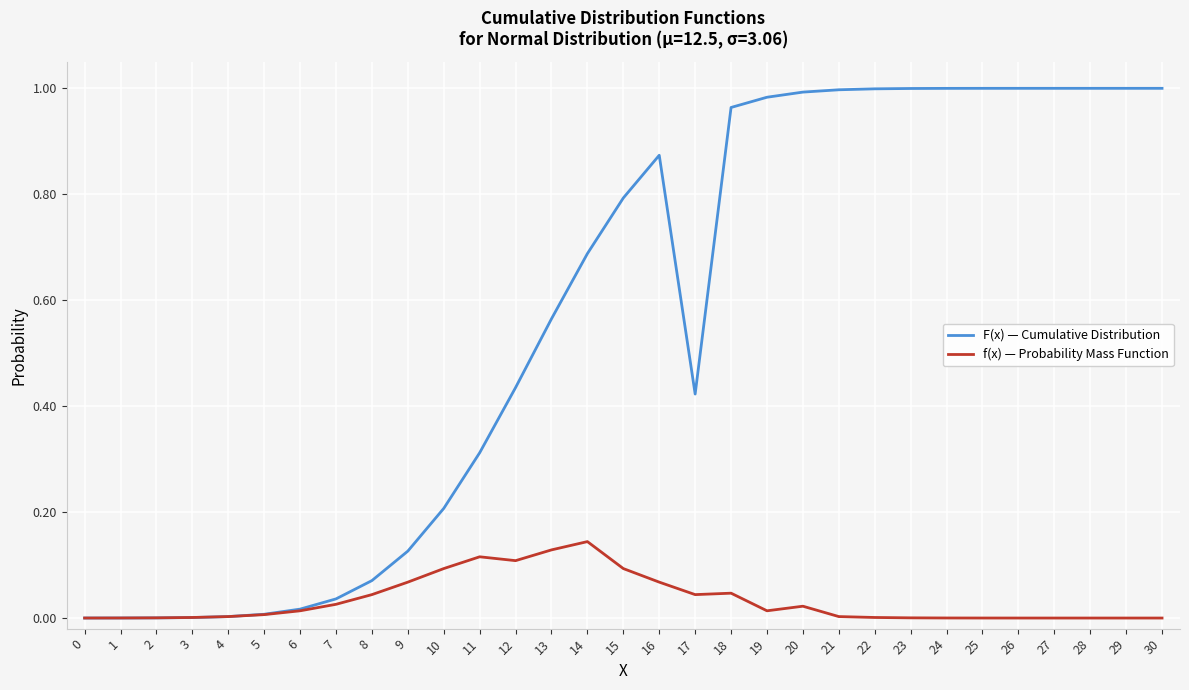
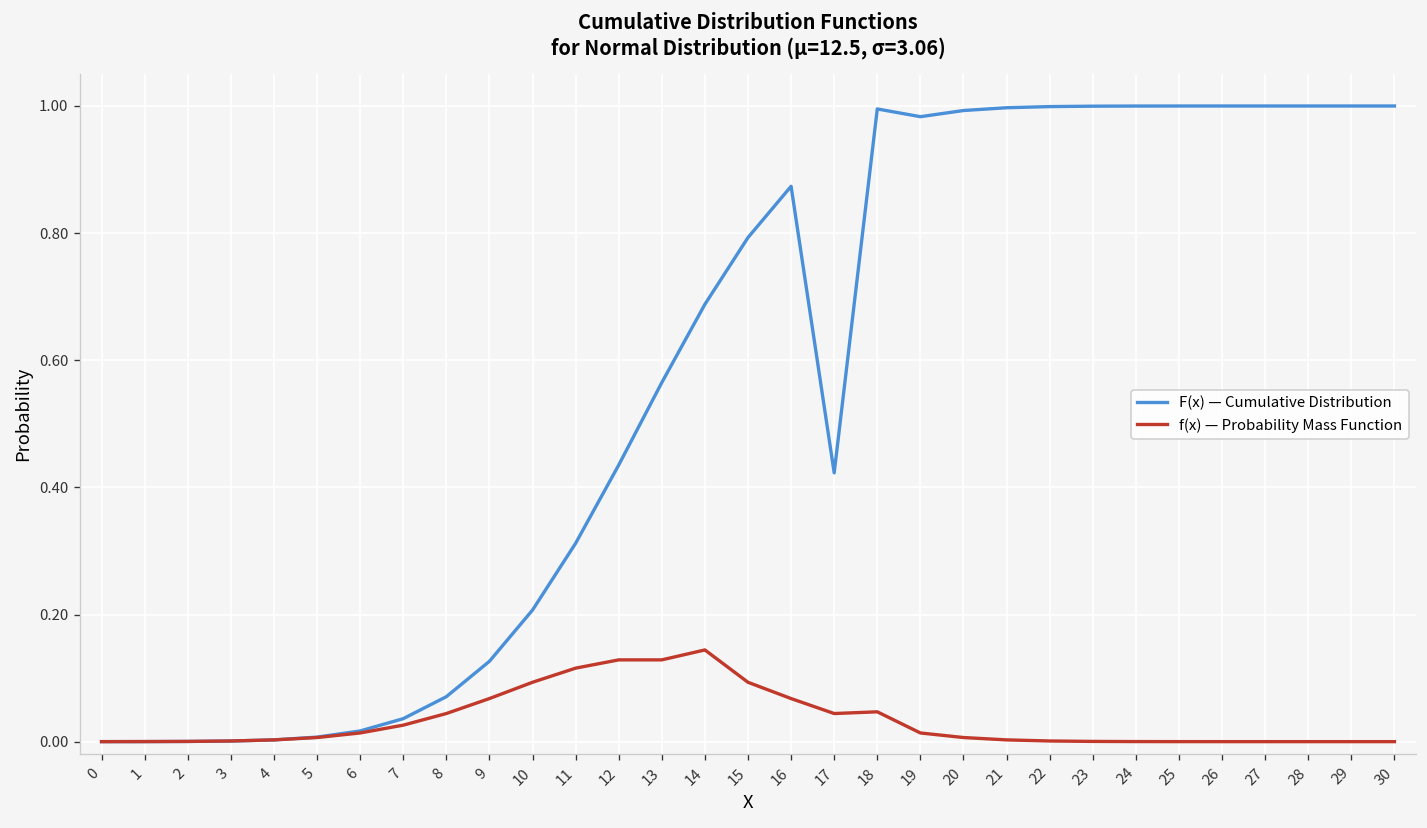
f(x) — Probability Mass Function, 12: 0.11 -> 0.13
F(x) — Cumulative Distribution, 18: 0.96 -> 1.00
f(x) — Probability Mass Function, 20: 0.02 -> 0.01
